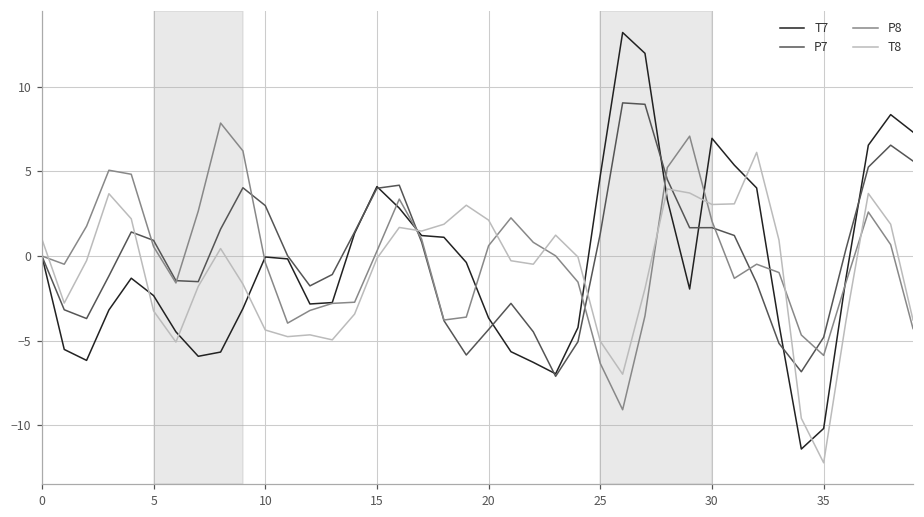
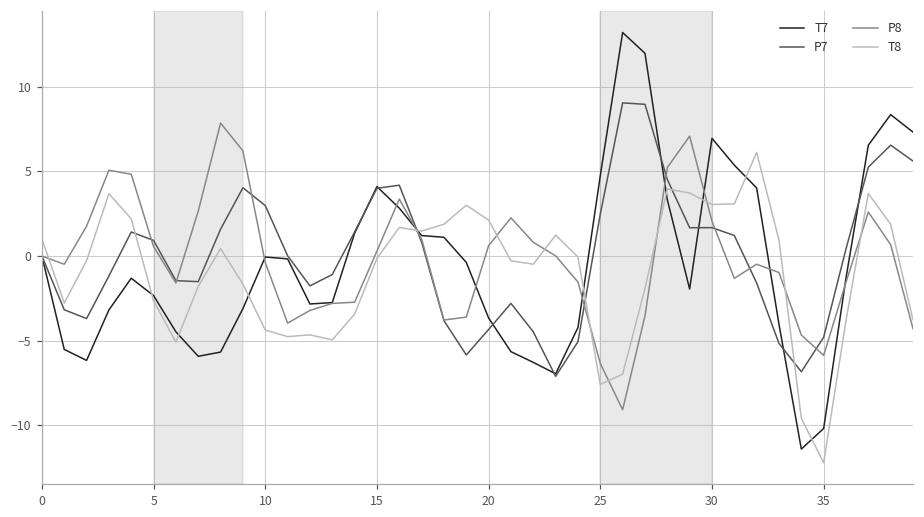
T8, 5: -3.2 -> -2.6
P7, 25: 1.3 -> 2.5
T8, 25: -5.0 -> -7.6
